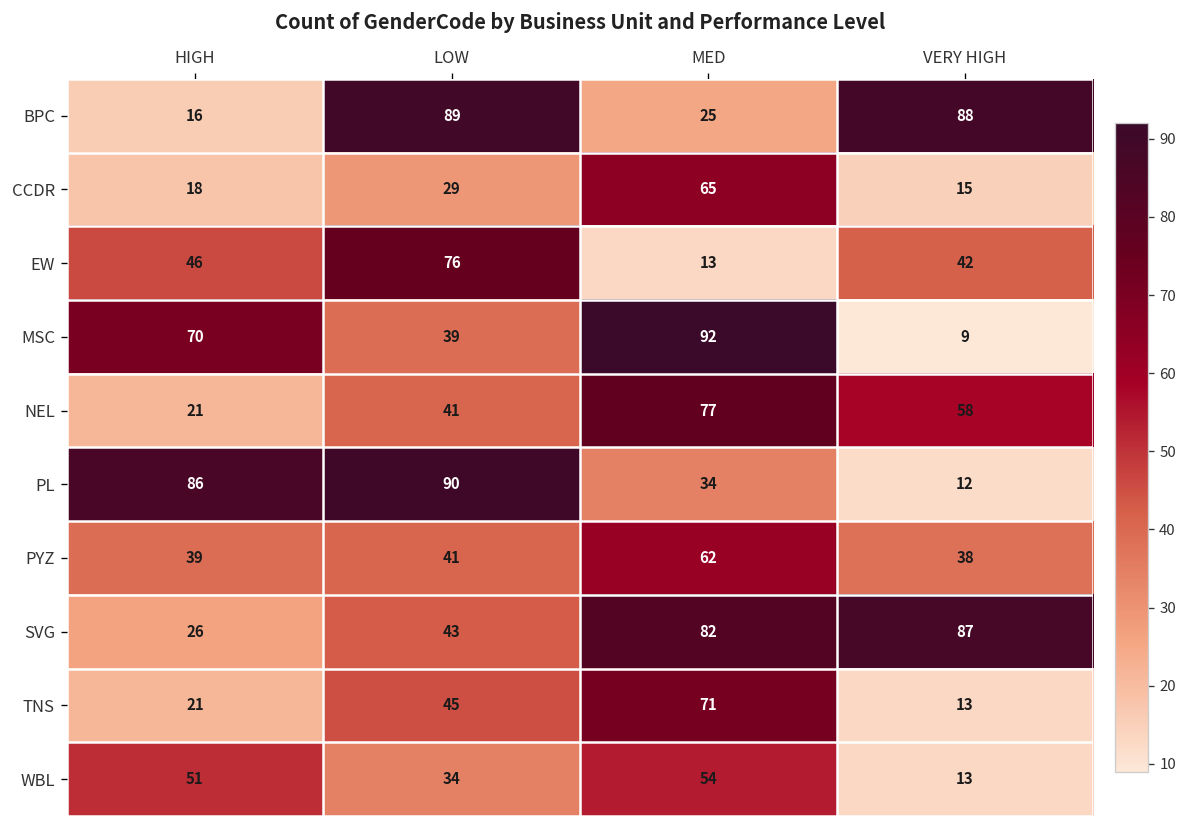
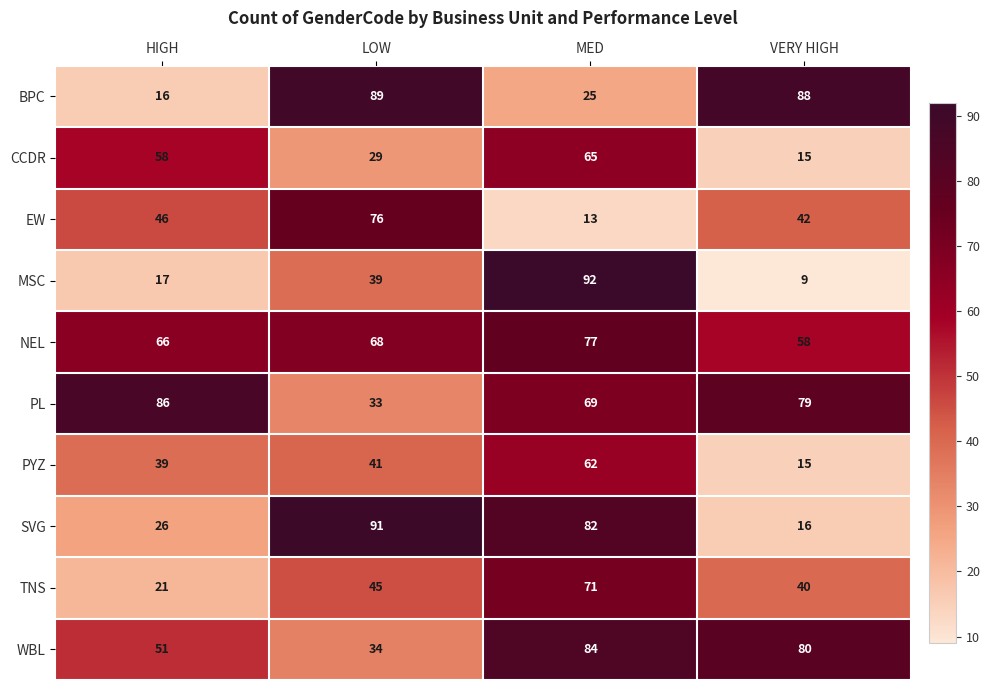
CCDR, HIGH: 18 -> 58
MSC, HIGH: 70 -> 17
NEL, HIGH: 21 -> 66
NEL, LOW: 41 -> 68
PL, LOW: 90 -> 33
PL, MED: 34 -> 69
PL, VERY HIGH: 12 -> 79
PYZ, VERY HIGH: 38 -> 15
SVG, LOW: 43 -> 91
SVG, VERY HIGH: 87 -> 16
TNS, VERY HIGH: 13 -> 40
WBL, MED: 54 -> 84
WBL, VERY HIGH: 13 -> 80
